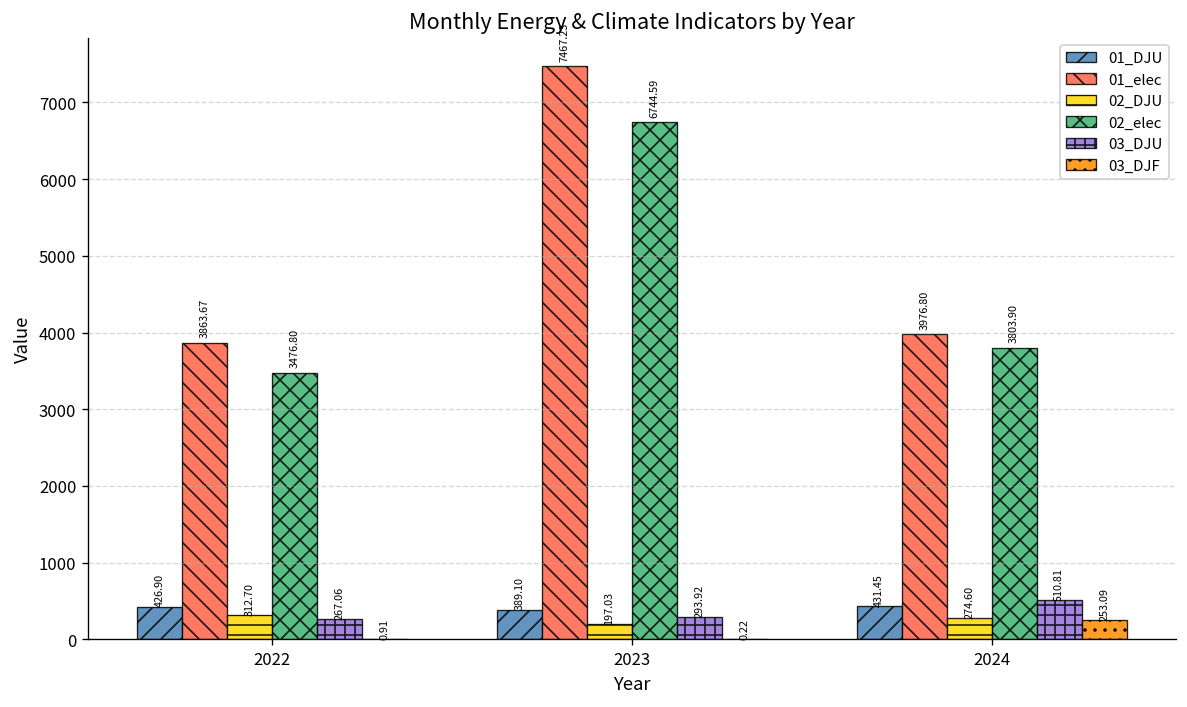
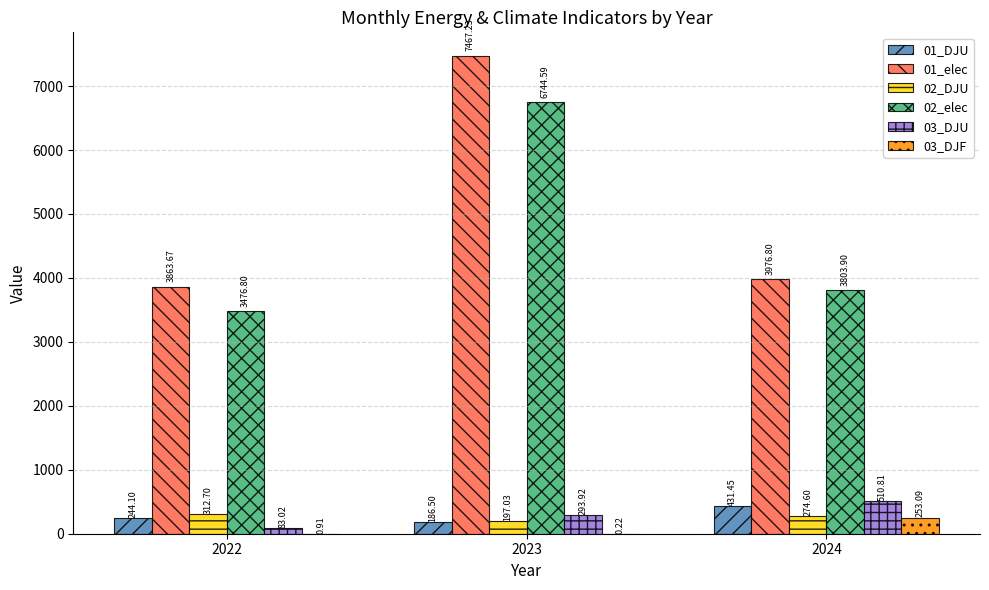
01_DJU, 2022: 426.90 -> 244.10
03_DJU, 2022: 267.06 -> 83.02
01_DJU, 2023: 389.10 -> 186.50
